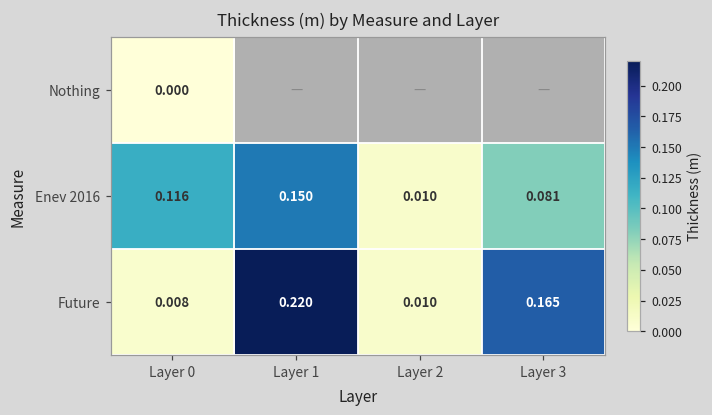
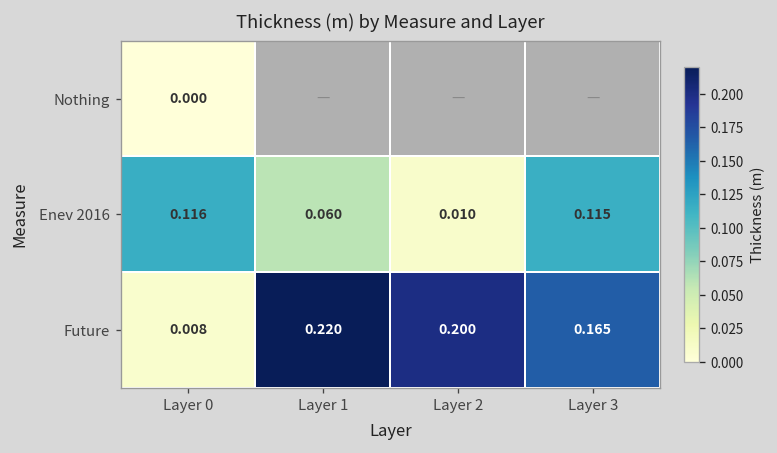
Enev 2016, Layer 1: 0.150 -> 0.060
Enev 2016, Layer 3: 0.081 -> 0.115
Future, Layer 2: 0.010 -> 0.200
